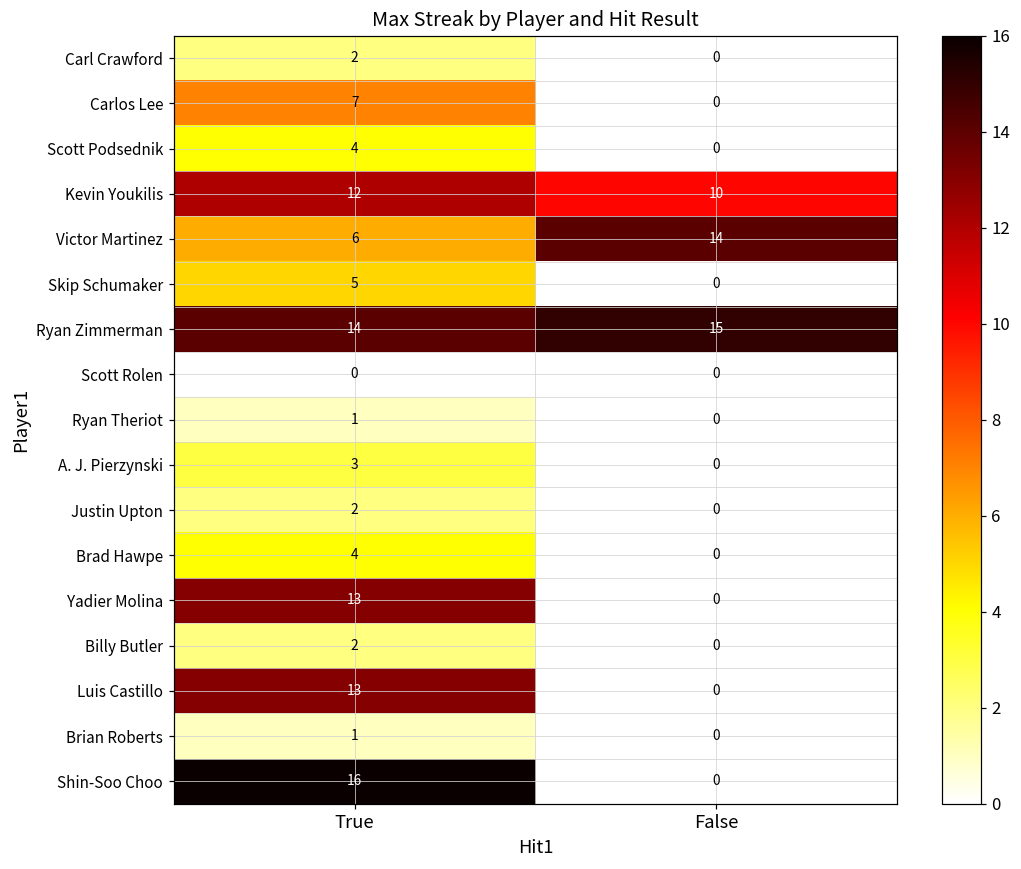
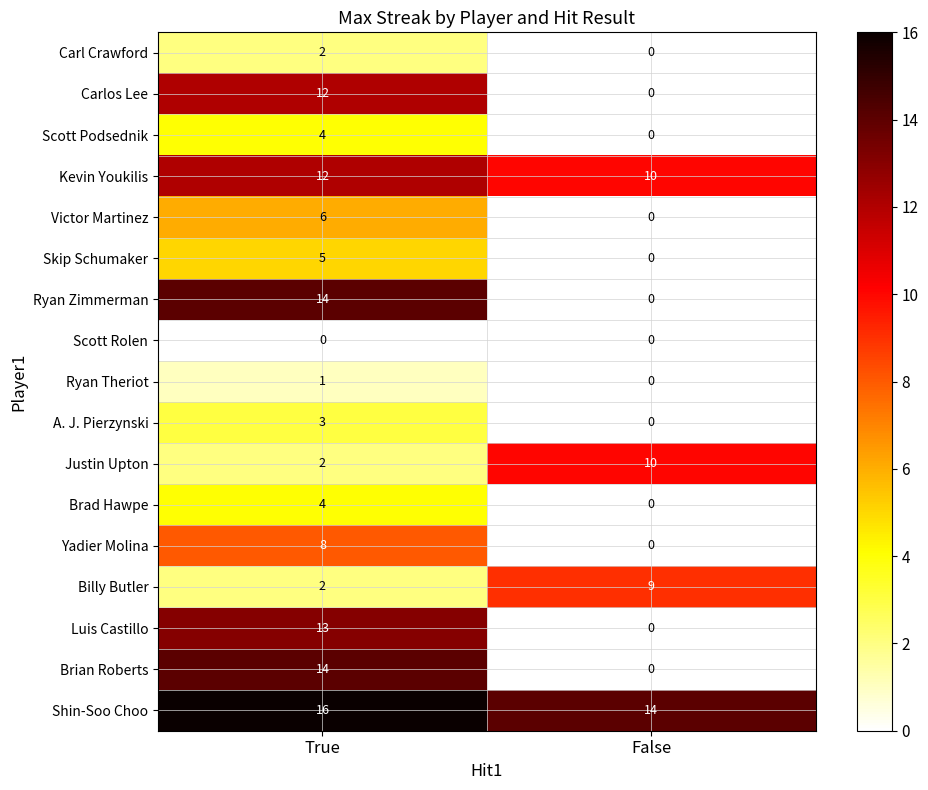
Carlos Lee, True: 7 -> 12
Victor Martinez, False: 14 -> 0
Ryan Zimmerman, False: 15 -> 0
Justin Upton, False: 0 -> 10
Yadier Molina, True: 13 -> 8
Billy Butler, False: 0 -> 9
Brian Roberts, True: 1 -> 14
Shin-Soo Choo, False: 0 -> 14
